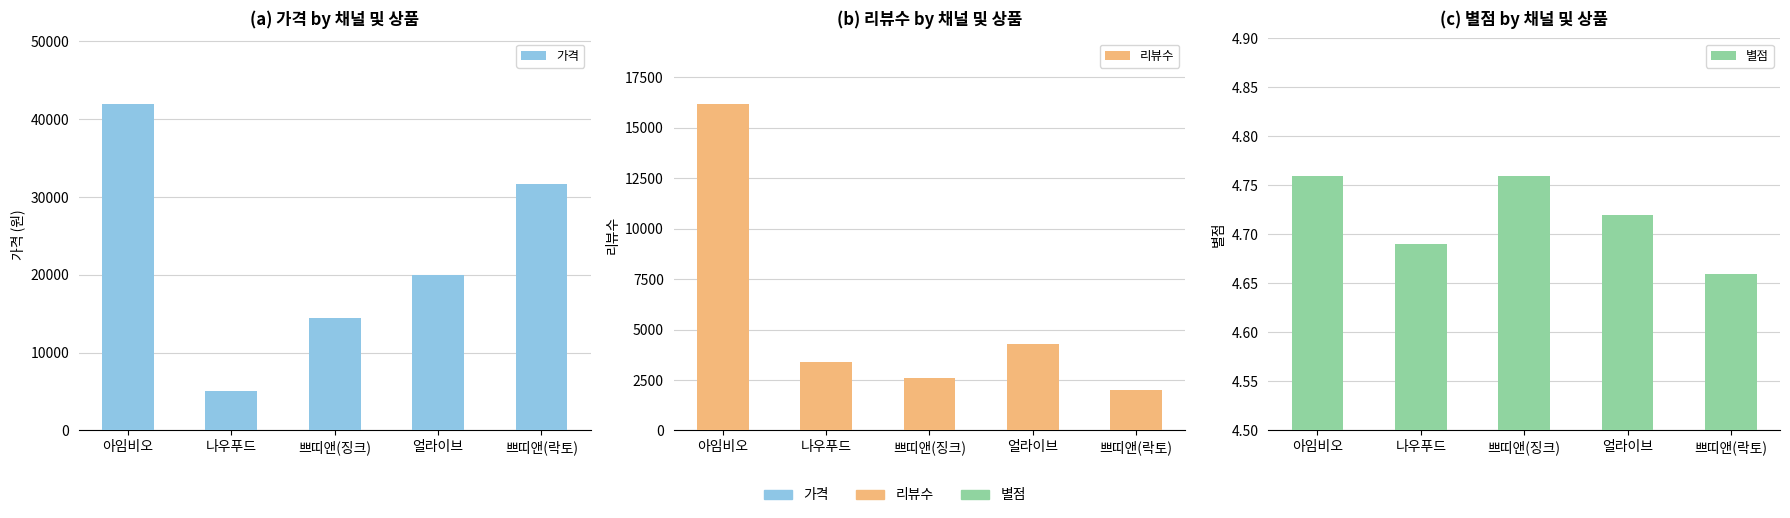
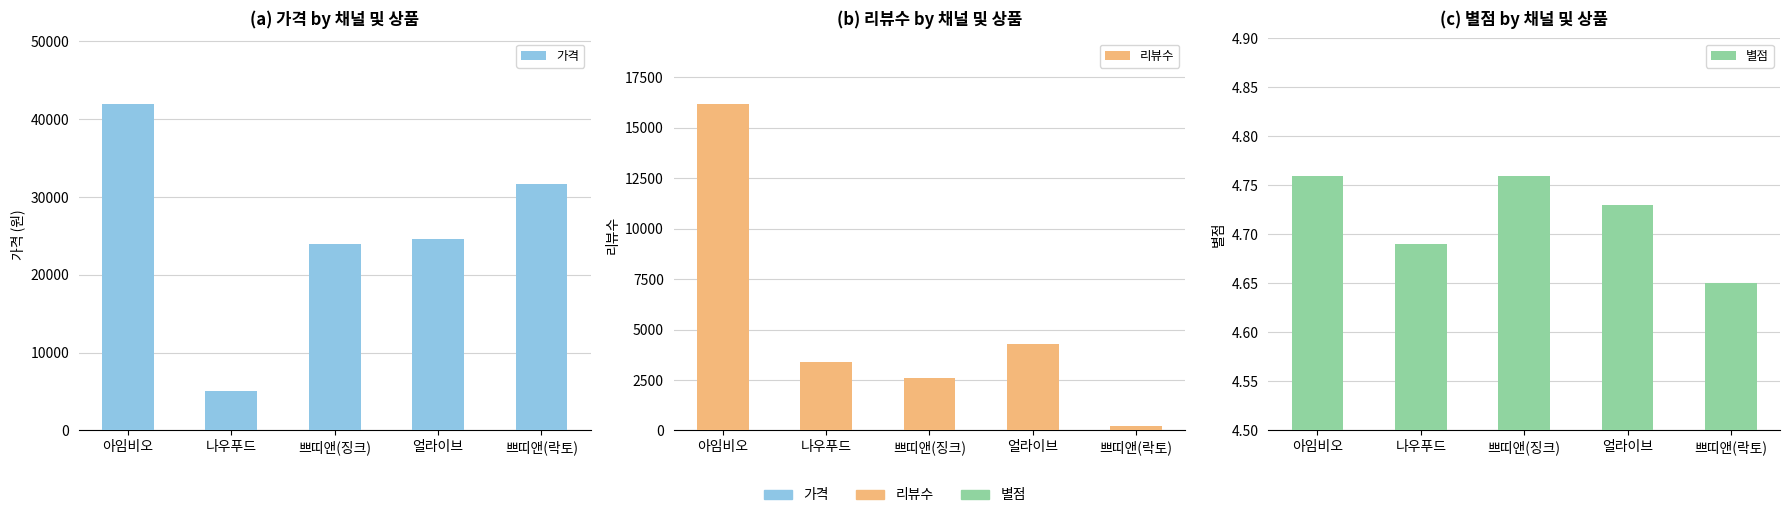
(a) 가격 by 채널 및 상품, 쁘띠앤(징크): 14000 -> 24000
(a) 가격 by 채널 및 상품, 얼라이브: 20000 -> 25000
(b) 리뷰수 by 채널 및 상품, 쁘띠앤(락토): 2000 -> 200
(c) 별점 by 채널 및 상품, 얼라이브: 4.72 -> 4.73
(c) 별점 by 채널 및 상품, 쁘띠앤(락토): 4.66 -> 4.65
